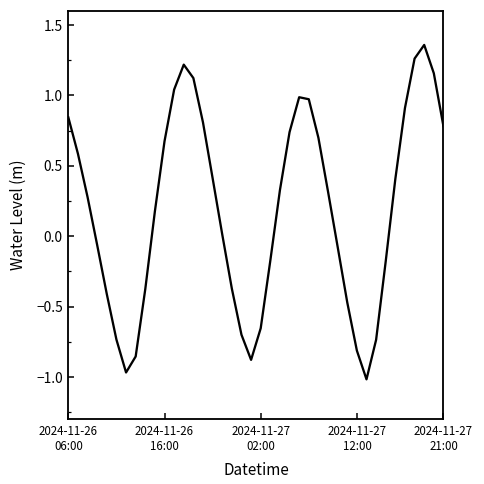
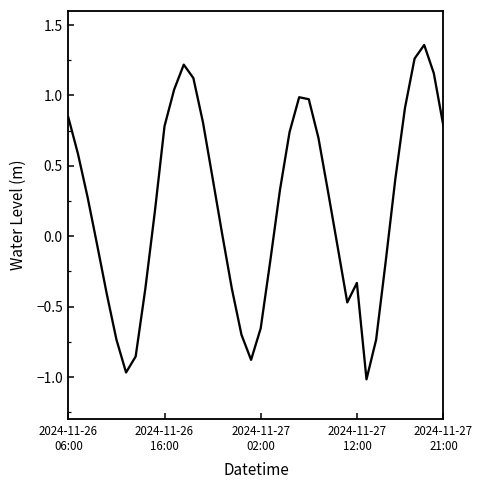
2024-11-26 16:00: 0.68 -> 0.78
2024-11-27 12:00: -0.81 -> -0.33
